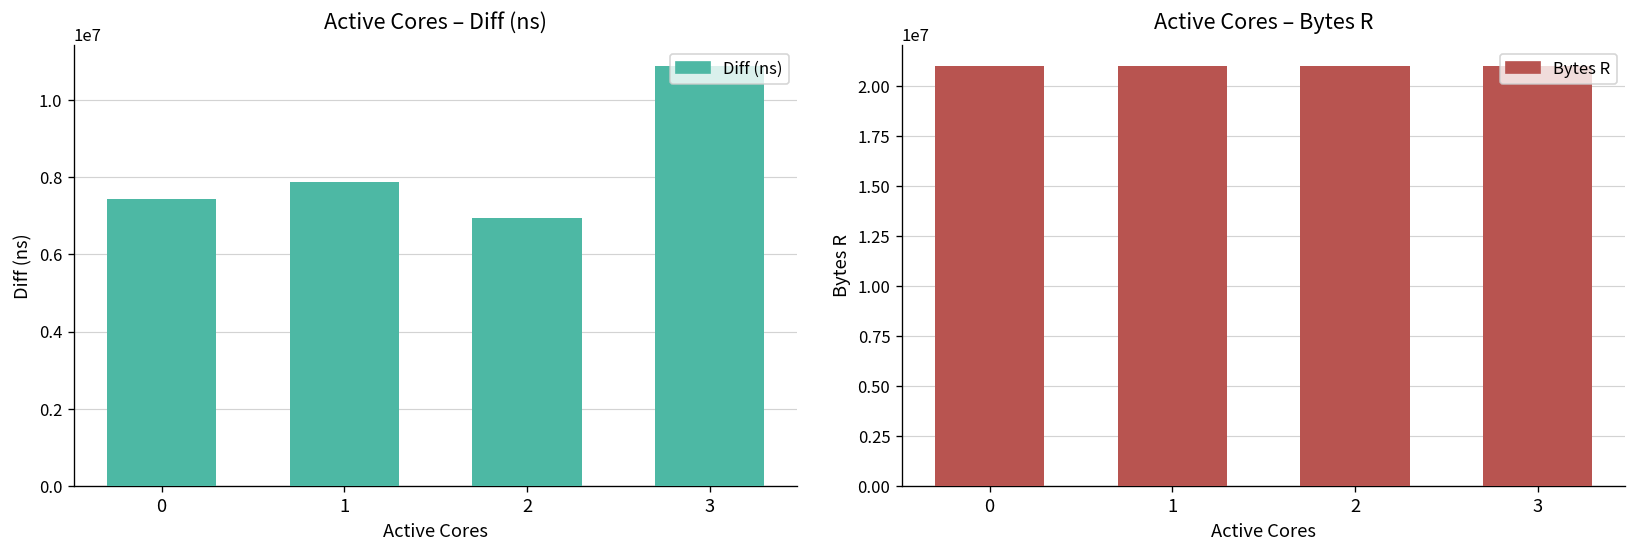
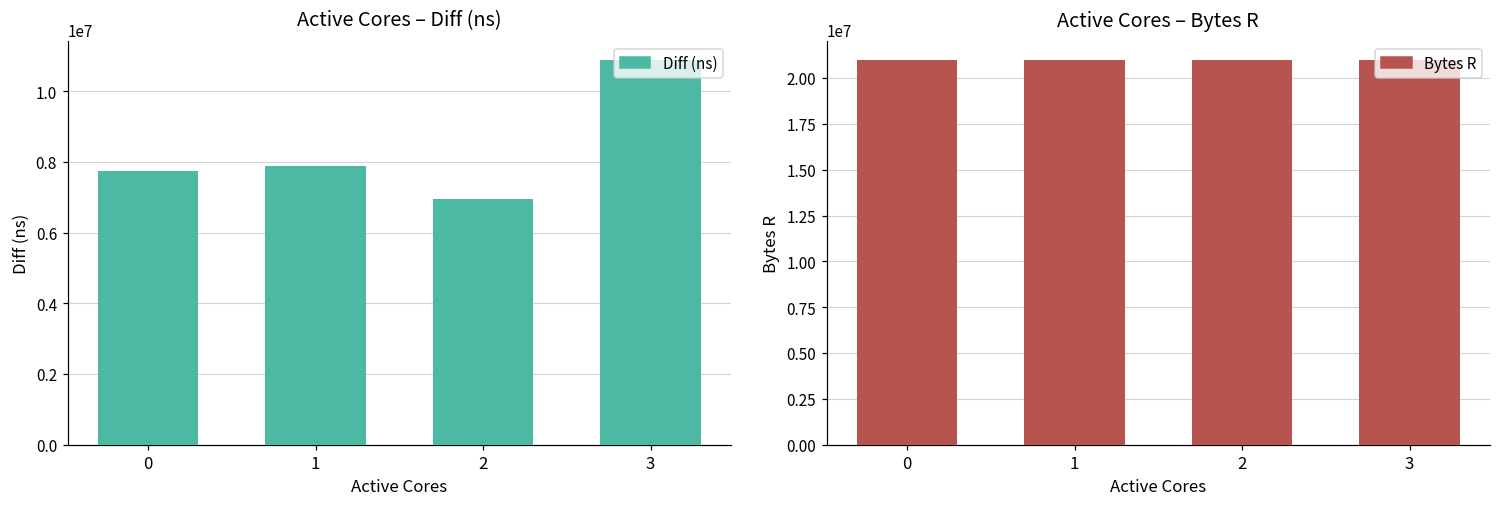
Active Cores – Diff (ns), 0: 7400000 -> 7700000
